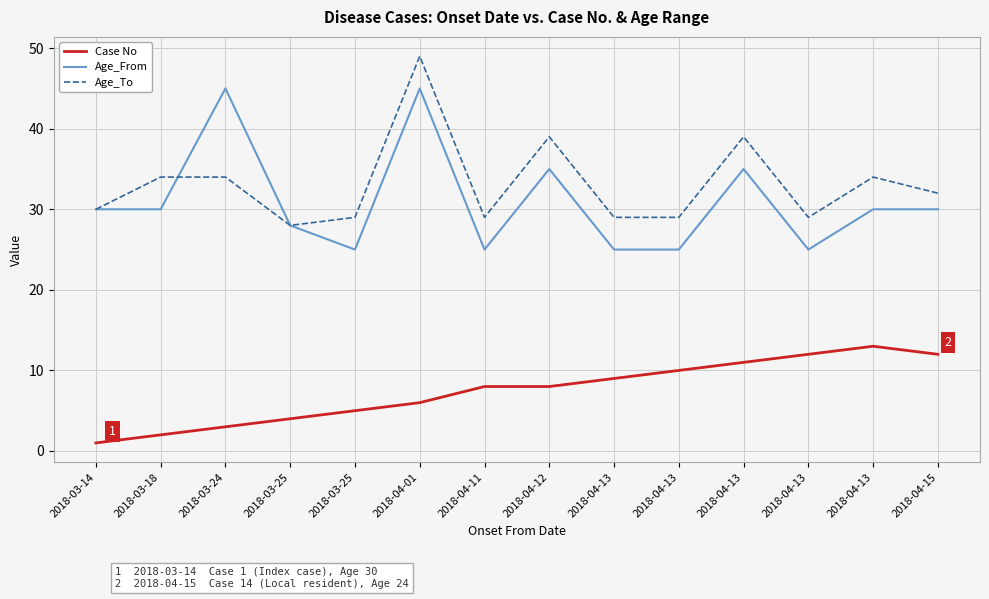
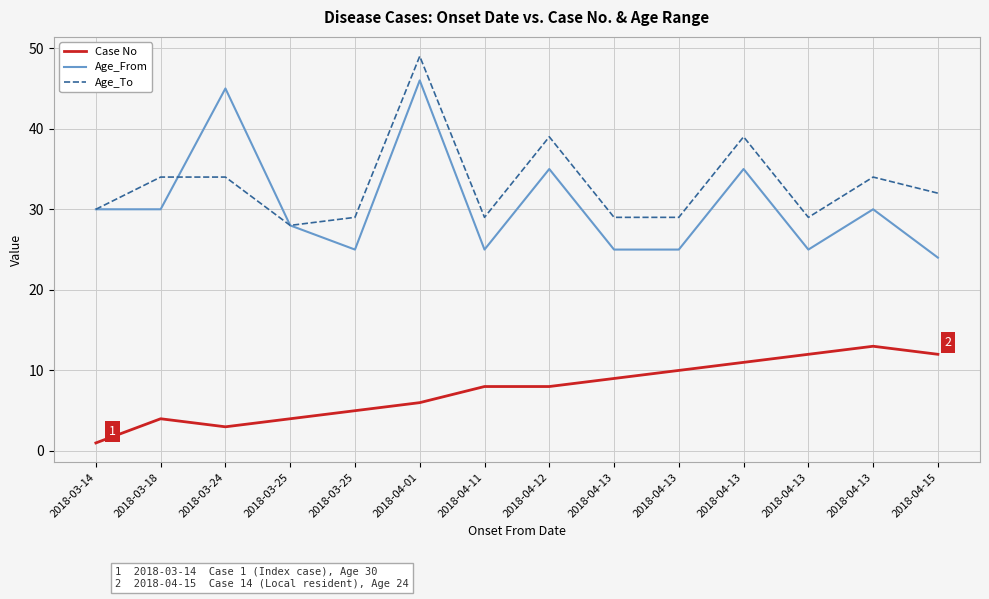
Case No, 2018-03-18: 2 -> 4
Age_From, 2018-04-01: 45 -> 46
Age_From, 2018-04-15: 30 -> 24
